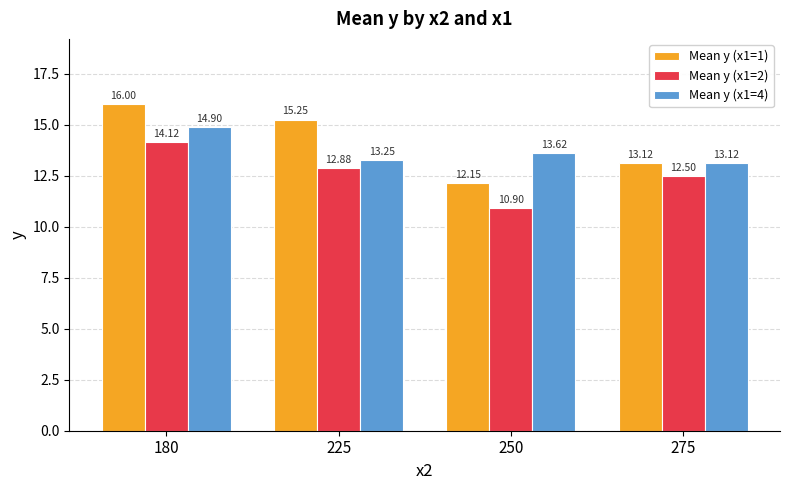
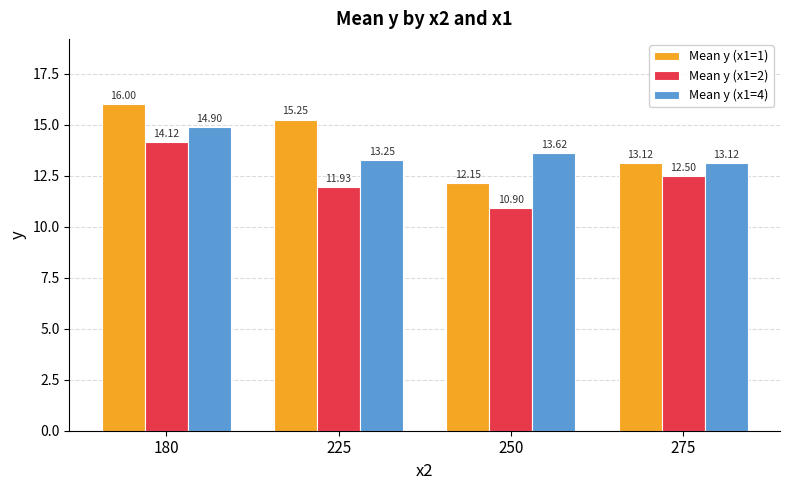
Mean y (x1=2), 225: 12.88 -> 11.93
